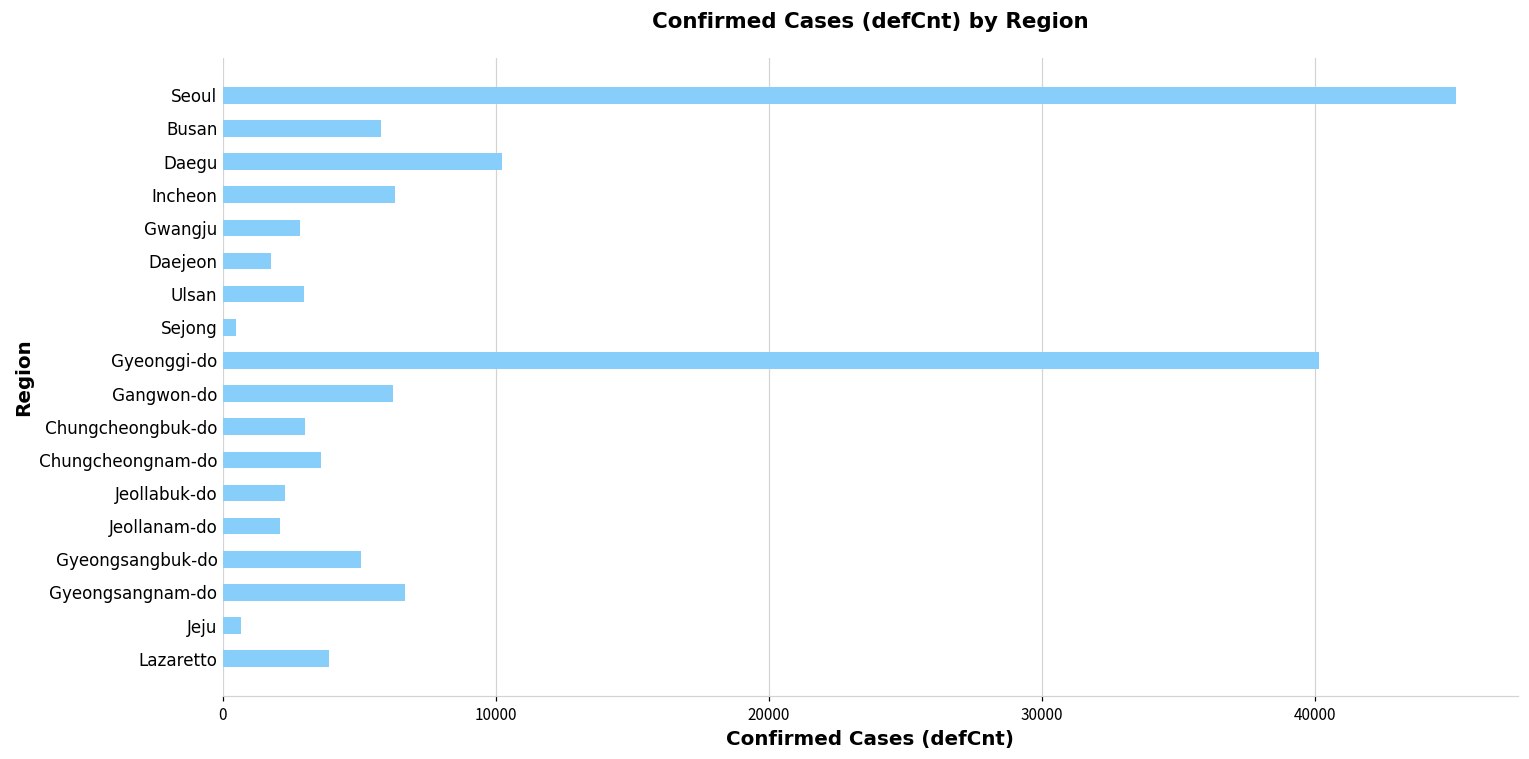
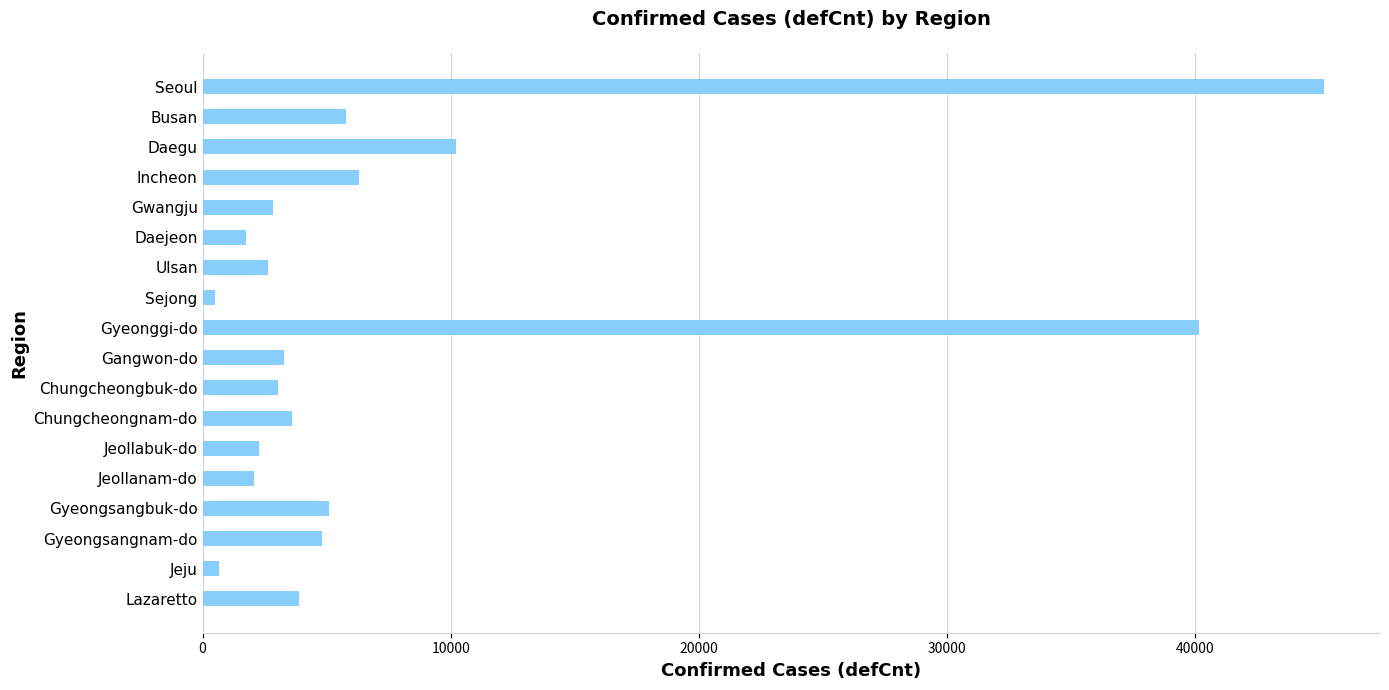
Ulsan: 3000 -> 2600
Gangwon-do: 6200 -> 3300
Gyeongsangnam-do: 6700 -> 4800
